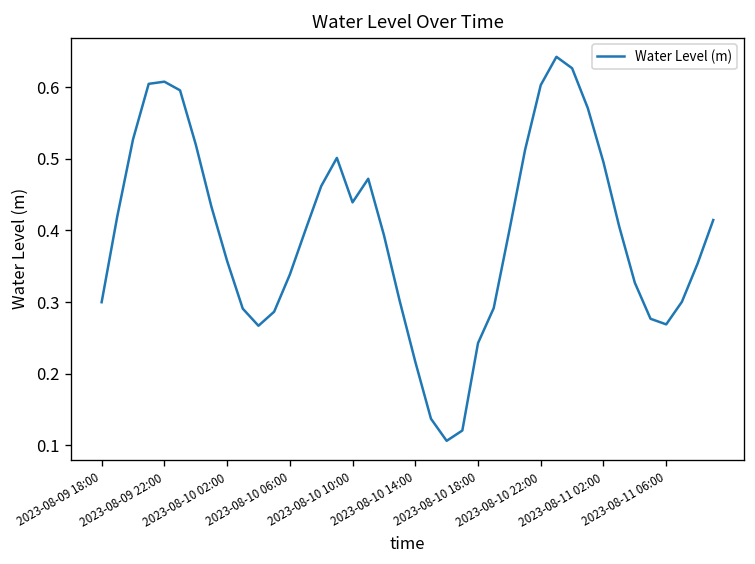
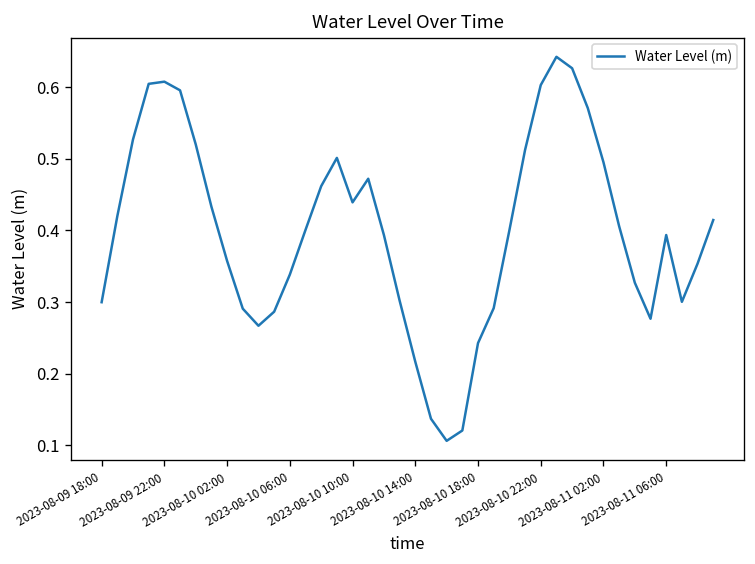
2023-08-11 06:00: 0.27 -> 0.39
